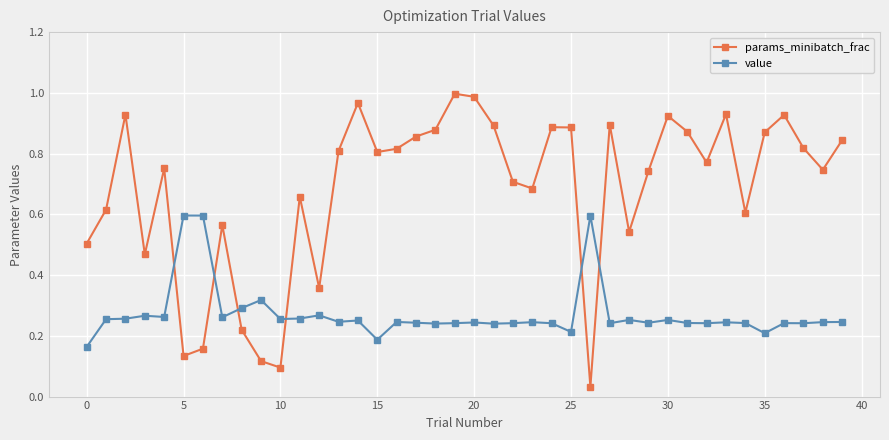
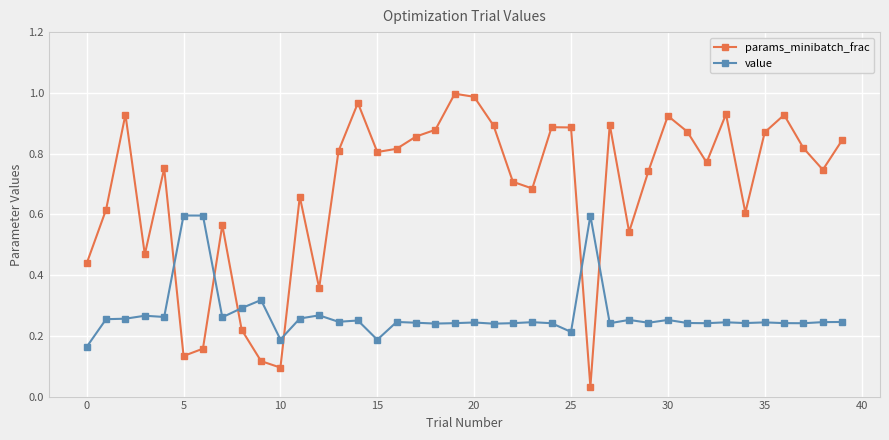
params_minibatch_frac, 0: 0.50 -> 0.44
value, 10: 0.26 -> 0.19
value, 35: 0.21 -> 0.24
